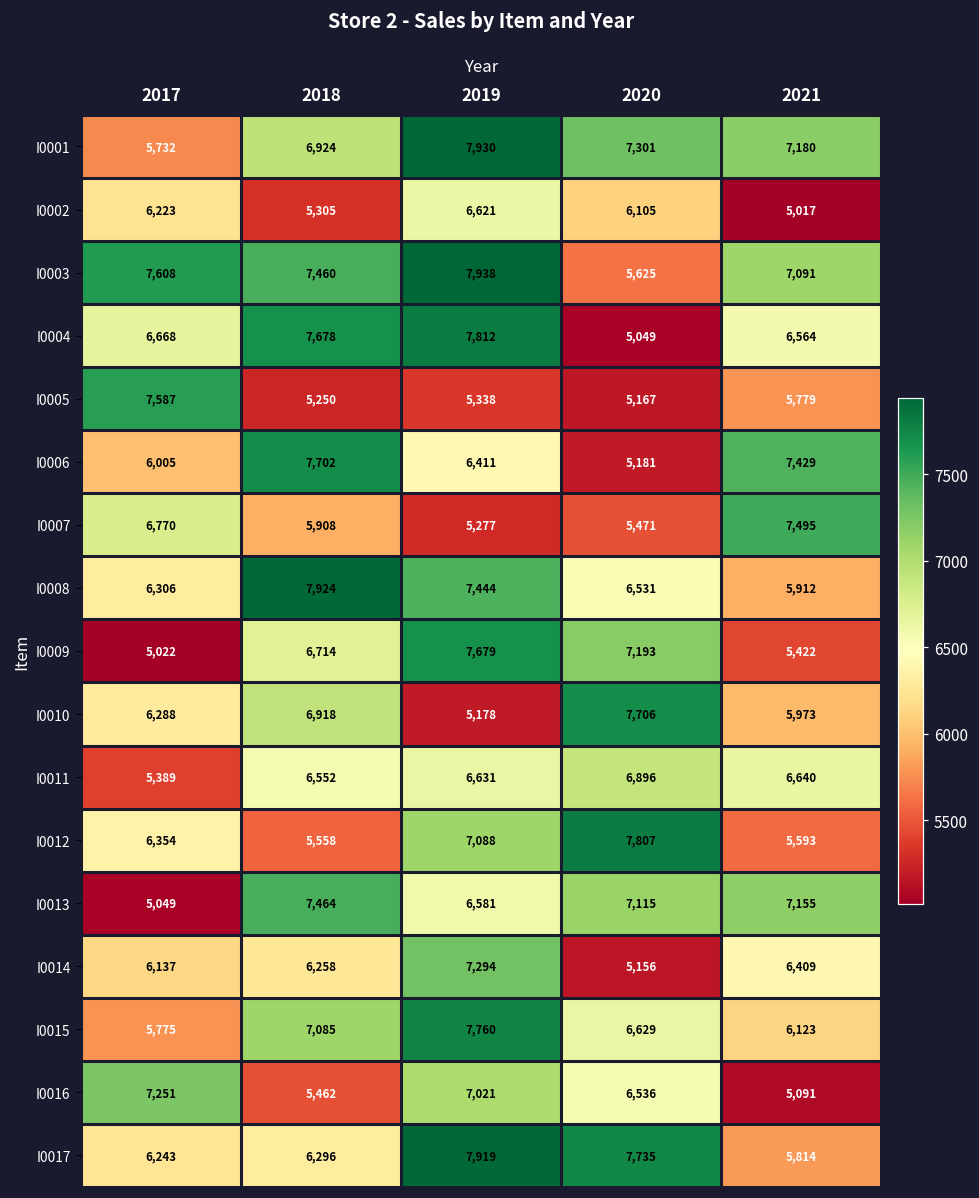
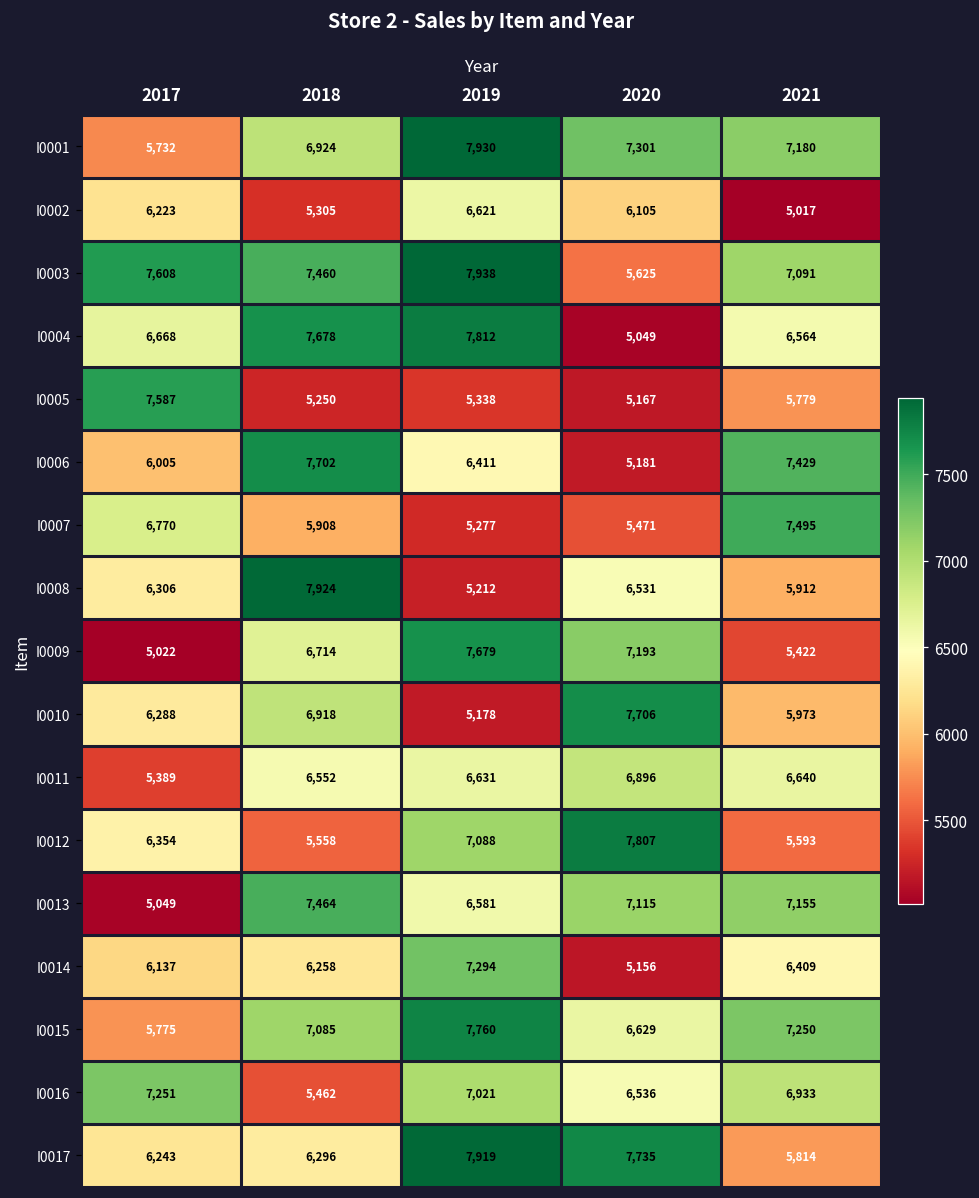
I0008, 2019: 7,444 -> 5,212
I0015, 2021: 6,123 -> 7,250
I0016, 2021: 5,091 -> 6,933
